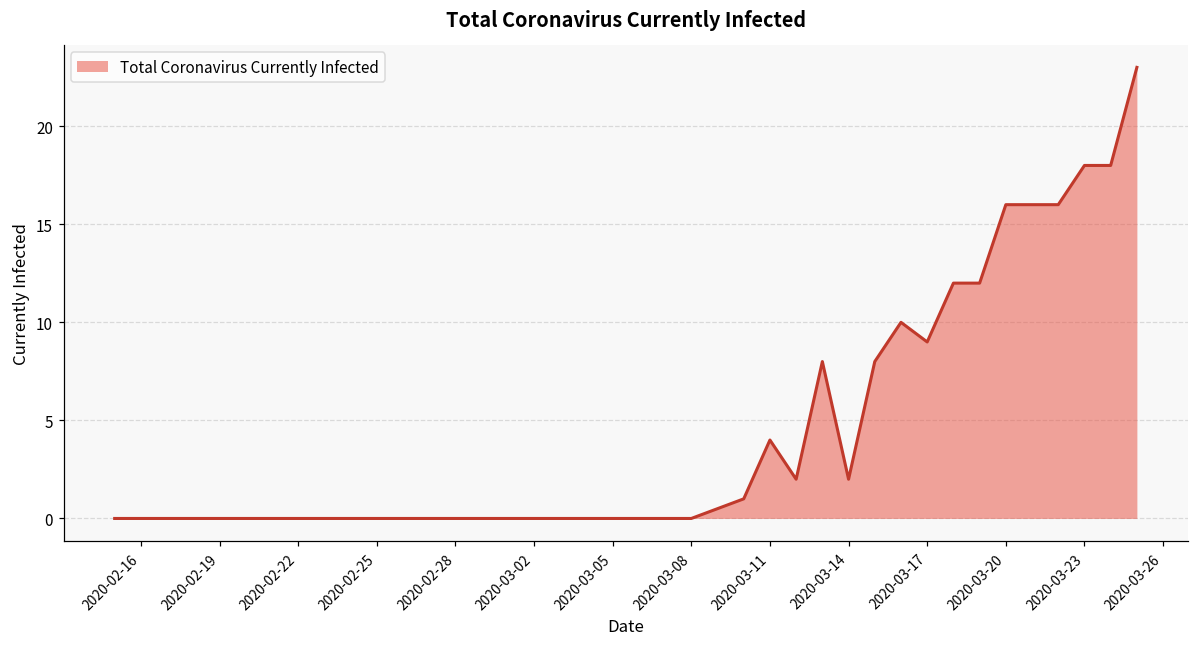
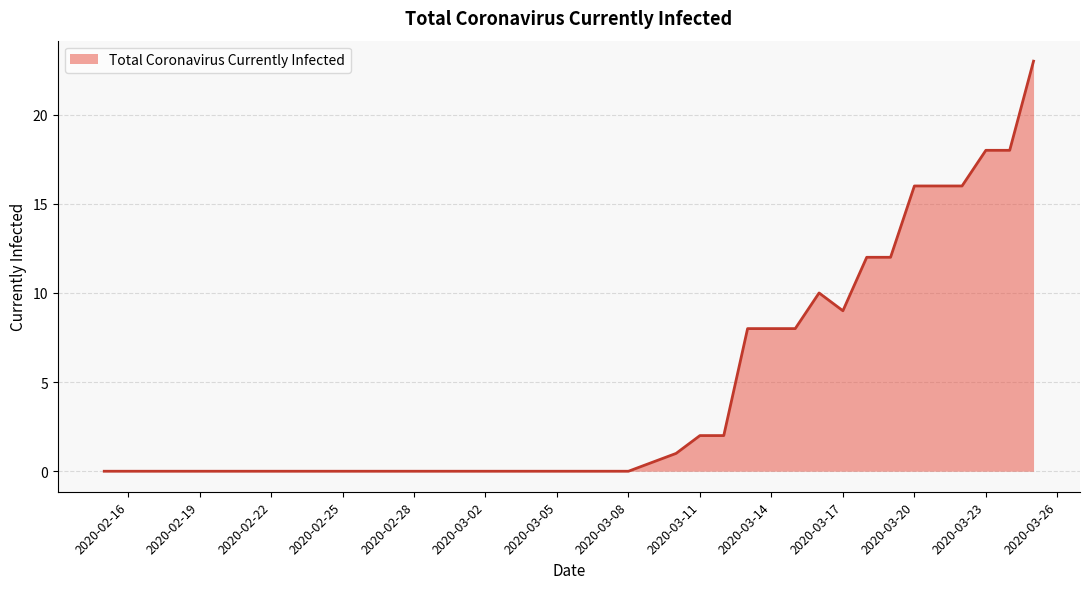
2020-03-11: 4 -> 2
2020-03-14: 2 -> 8
